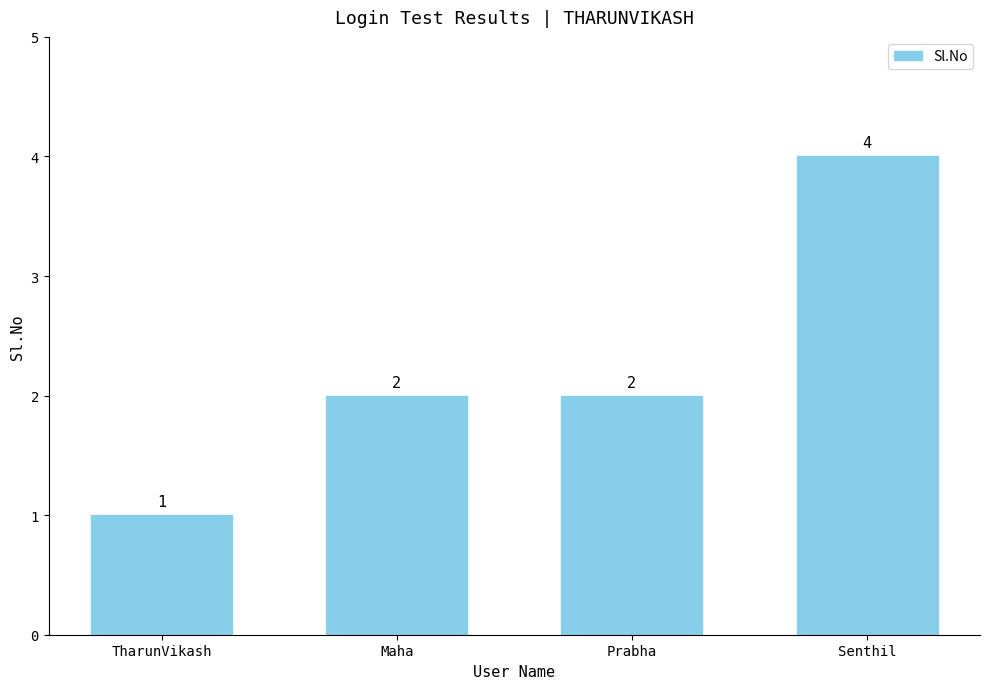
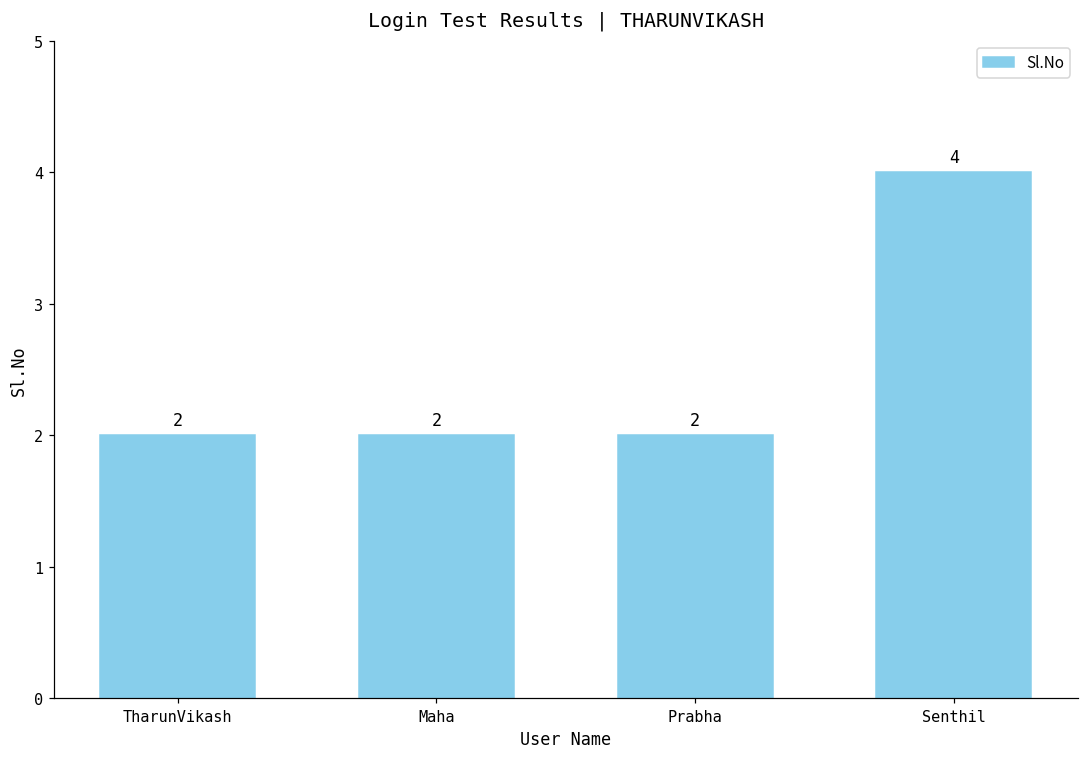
TharunVikash: 1 -> 2
